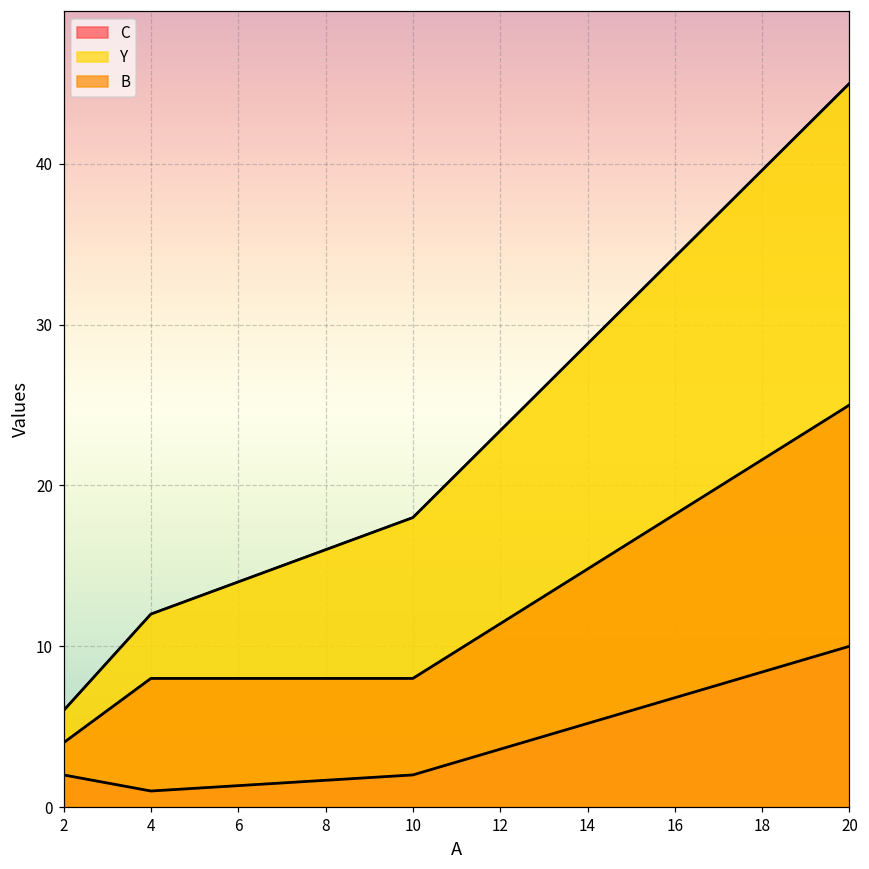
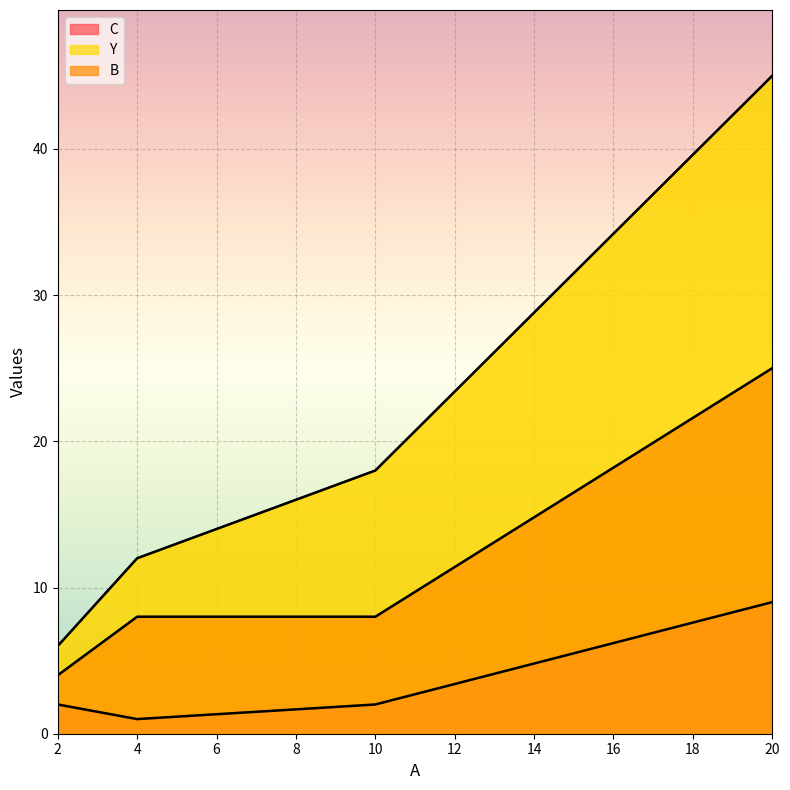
C, 20: 10 -> 9
